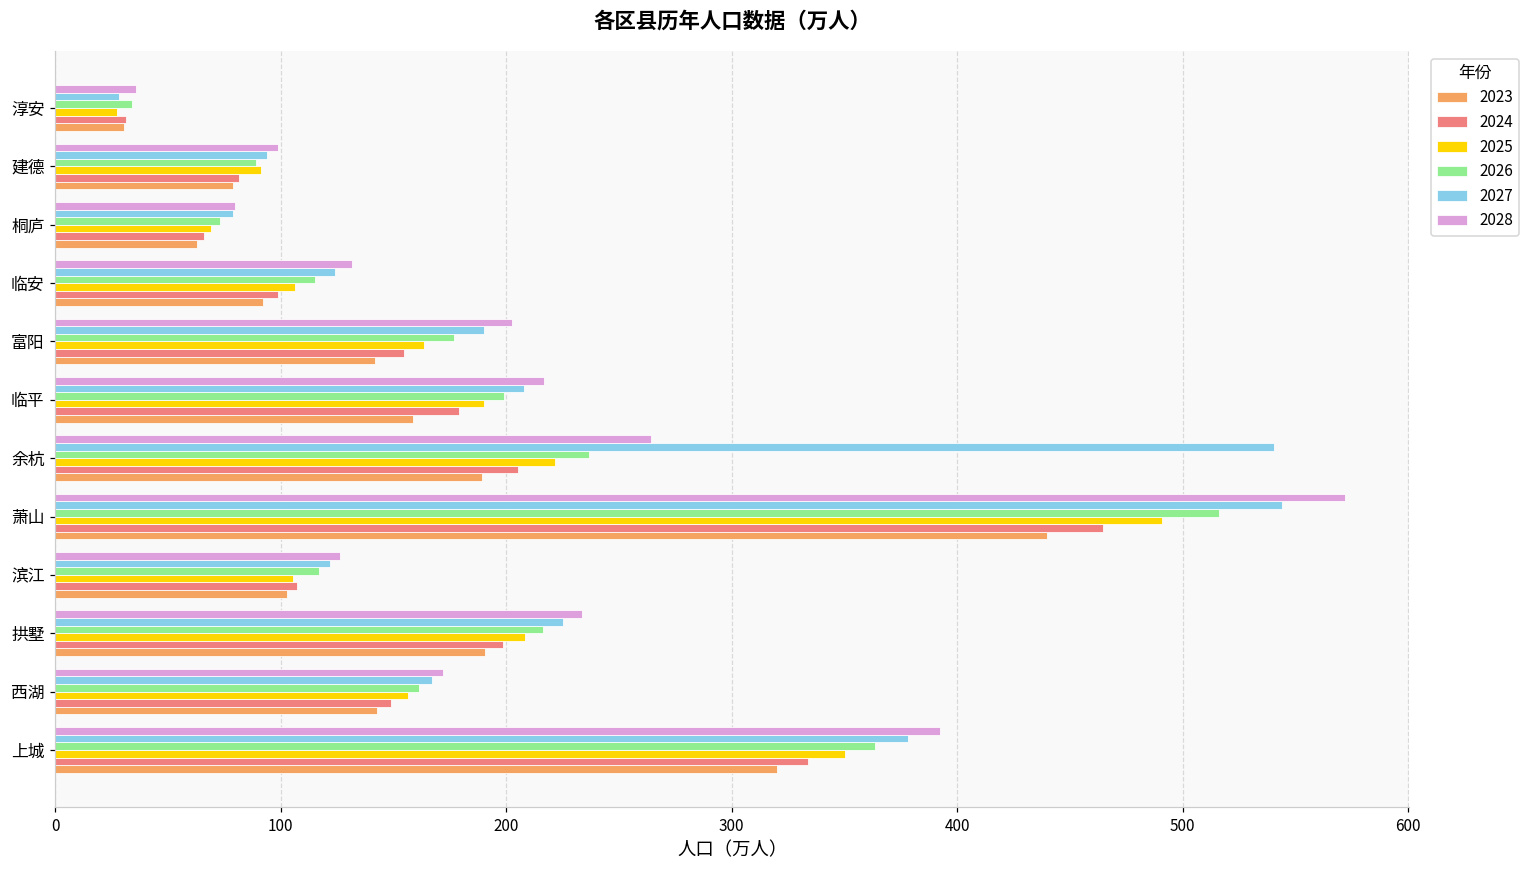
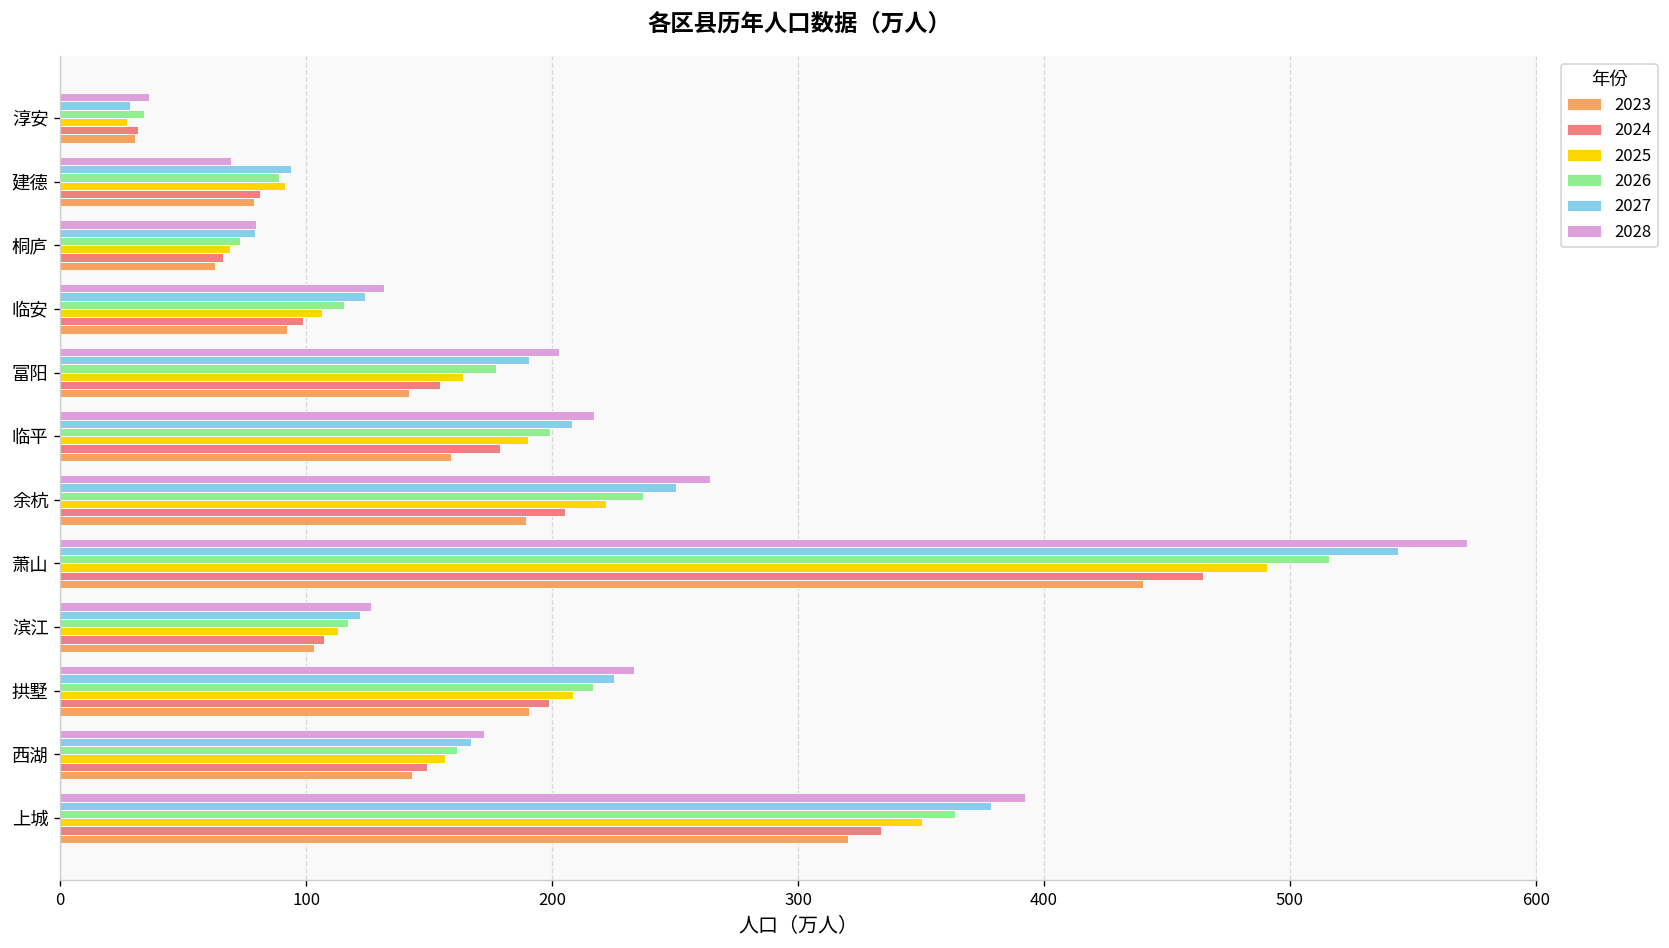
2028, 建德: 99 -> 69
2027, 余杭: 541 -> 250
2025, 滨江: 105 -> 113
